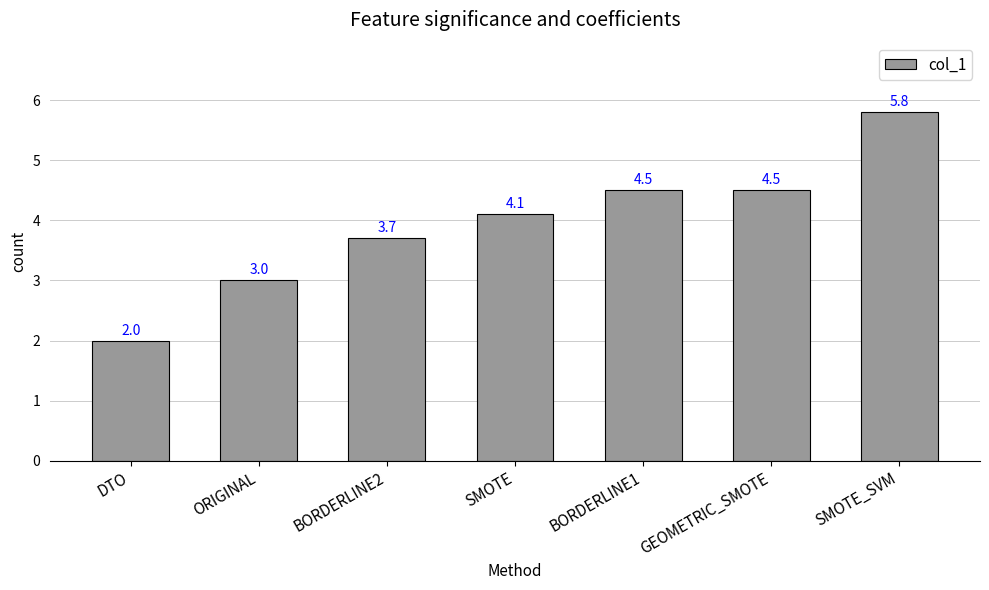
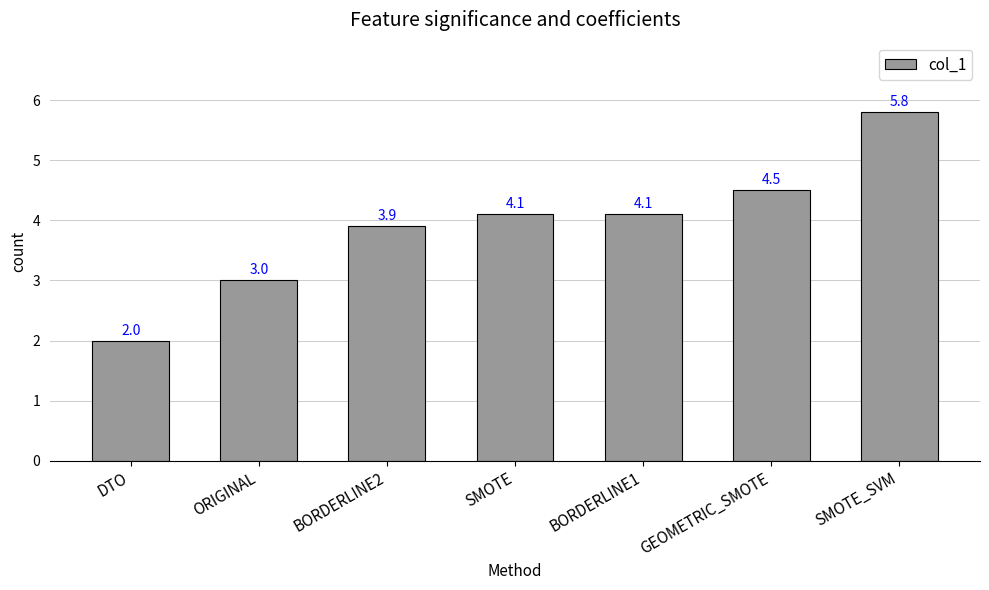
BORDERLINE2: 3.7 -> 3.9
BORDERLINE1: 4.5 -> 4.1
